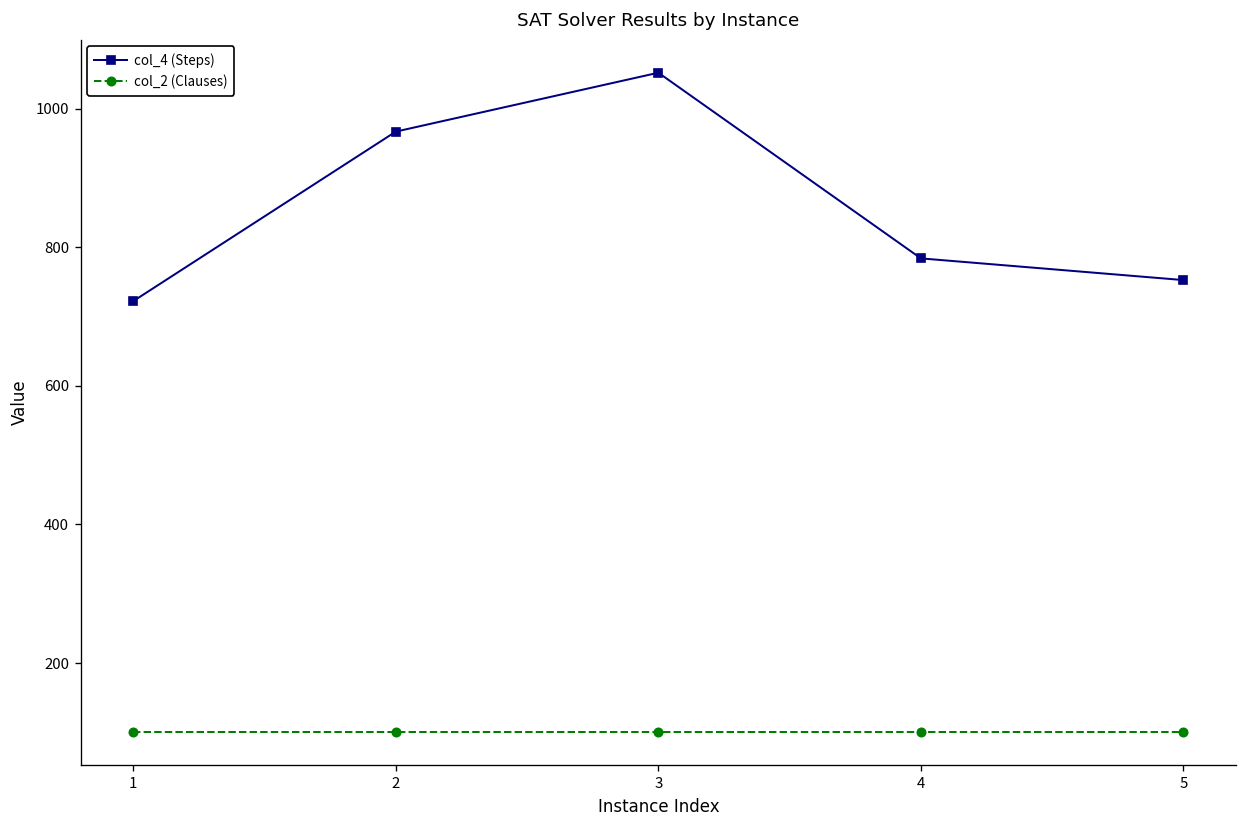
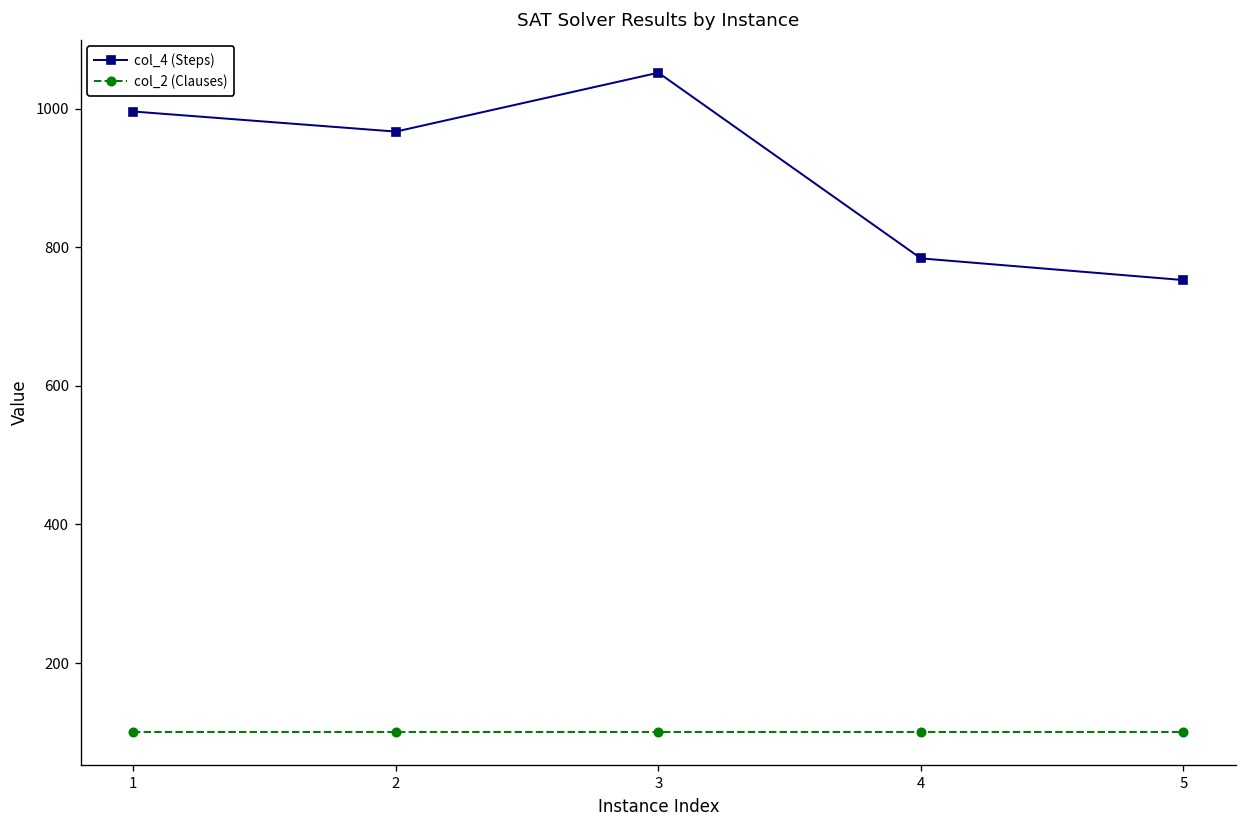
col_4 (Steps), 1: 720 -> 1000
